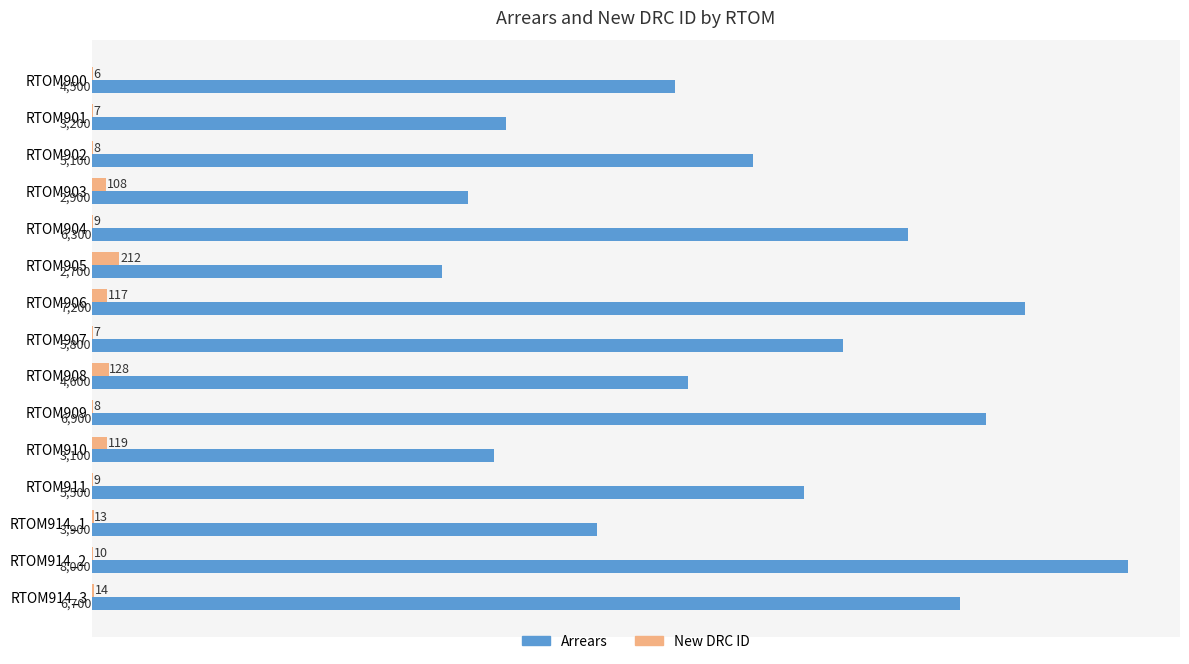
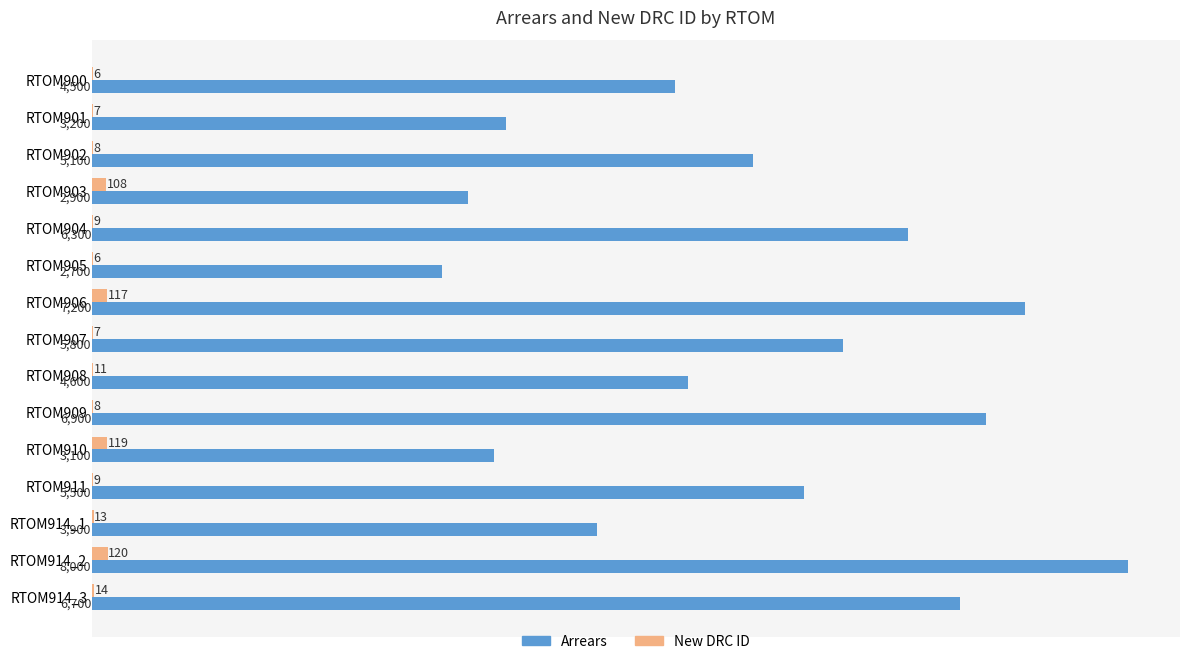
New DRC ID, RTOM905: 212 -> 6
New DRC ID, RTOM908: 128 -> 11
New DRC ID, RTOM914_2: 10 -> 120
